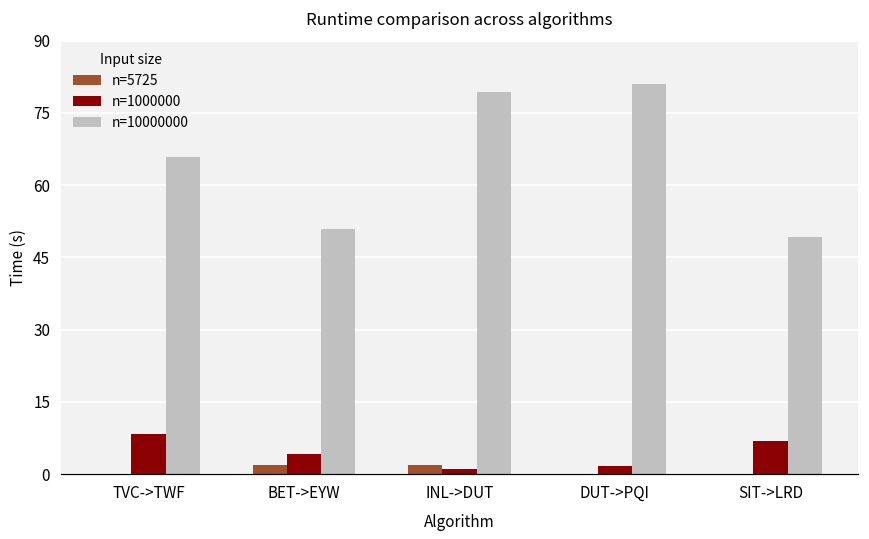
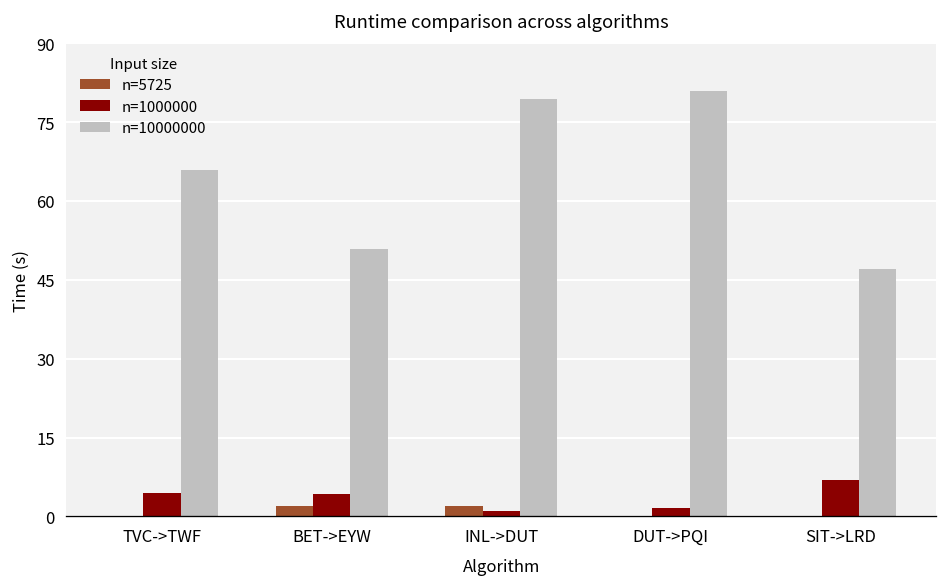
n=1000000, TVC->TWF: 8 -> 4
n=10000000, SIT->LRD: 49 -> 47
